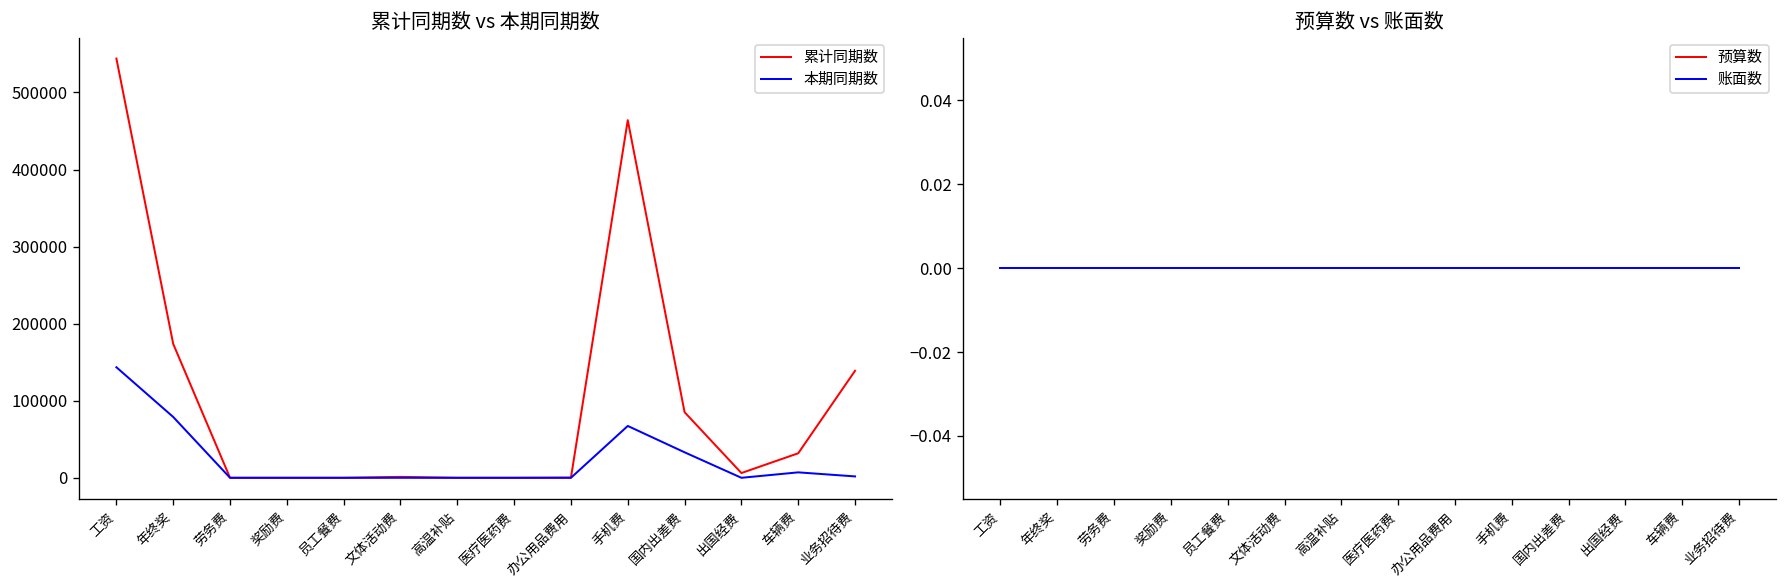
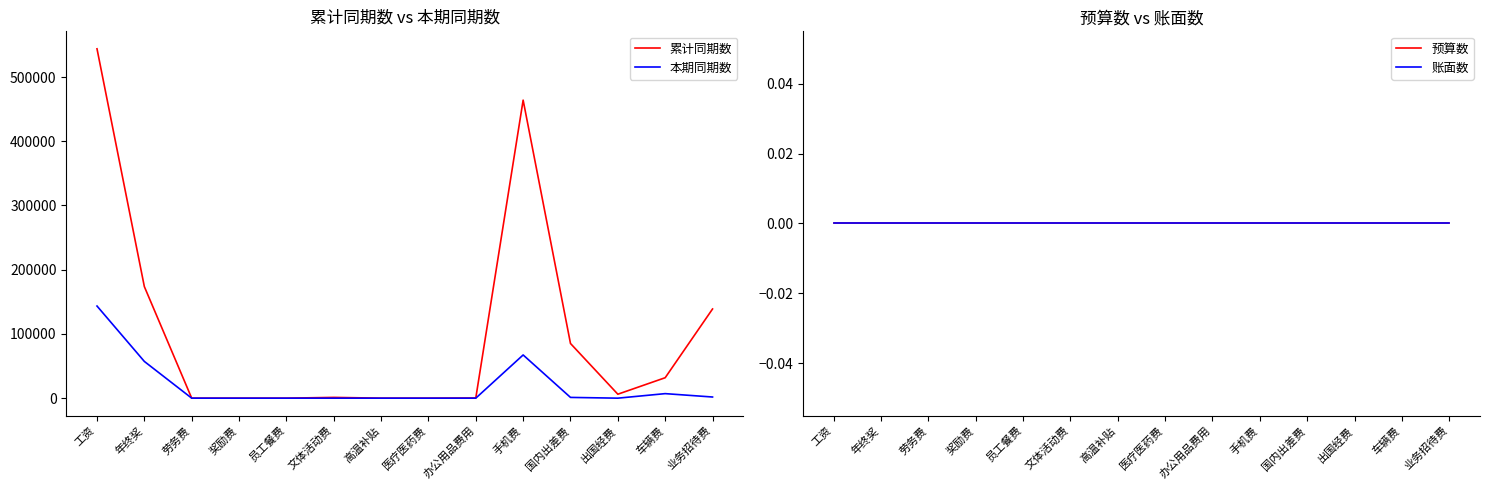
累计同期数 vs 本期同期数, 本期同期数, 年终奖: 80000 -> 60000
累计同期数 vs 本期同期数, 本期同期数, 国内出差费: 30000 -> 0
